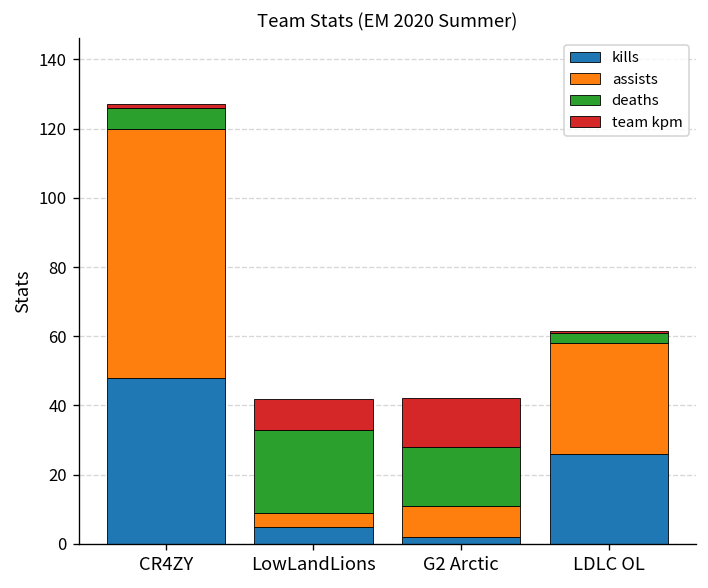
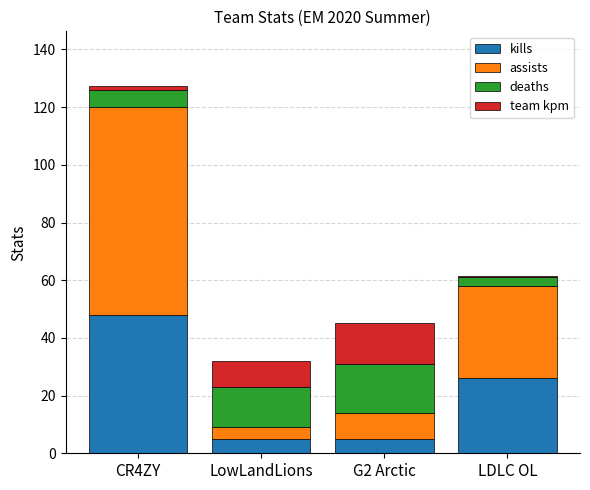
deaths, LowLandLions: 24 -> 14
kills, G2 Arctic: 2 -> 5
